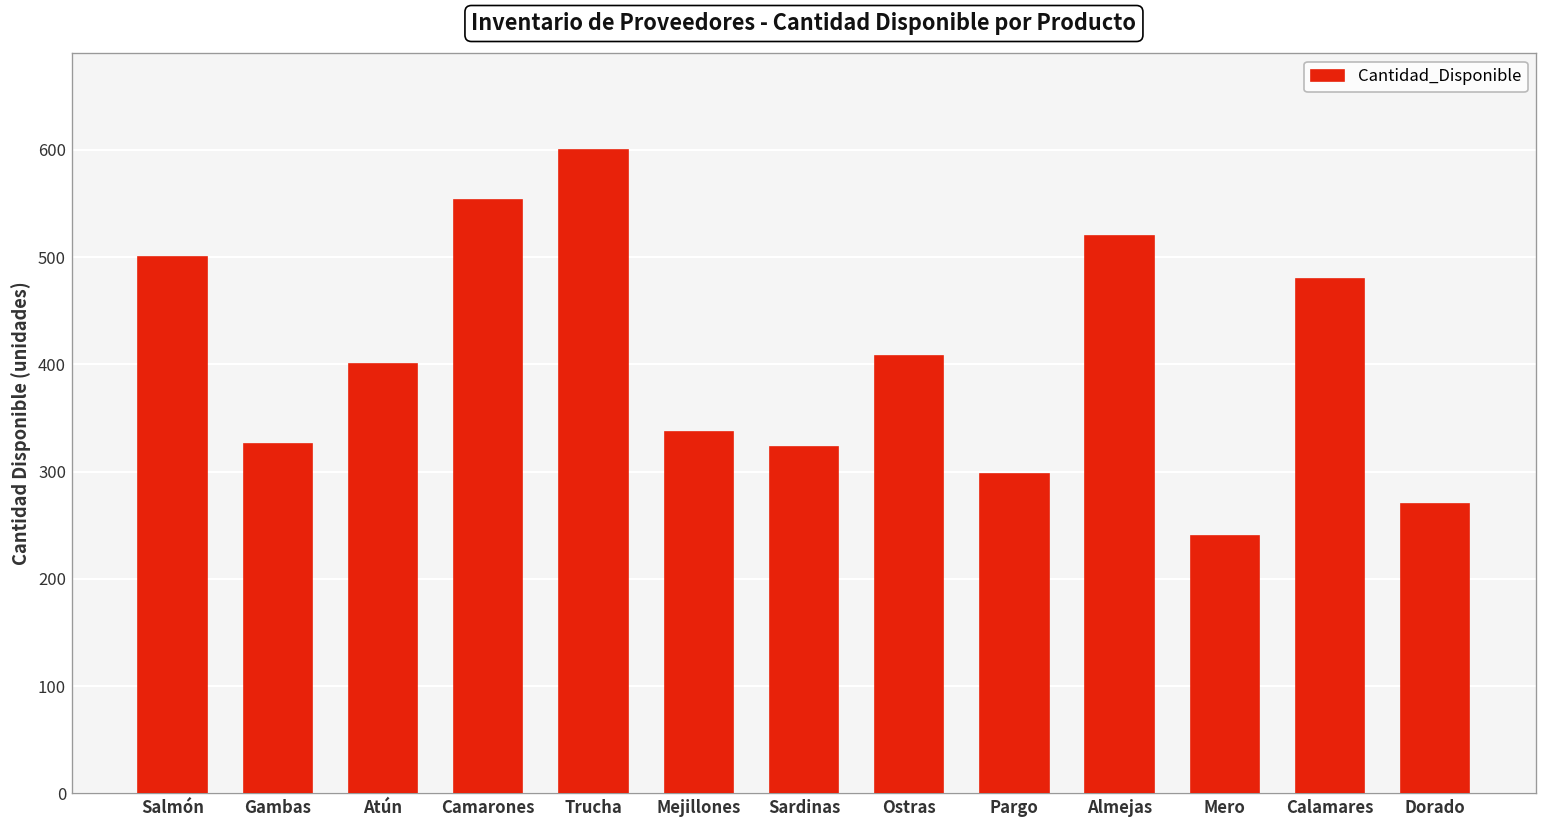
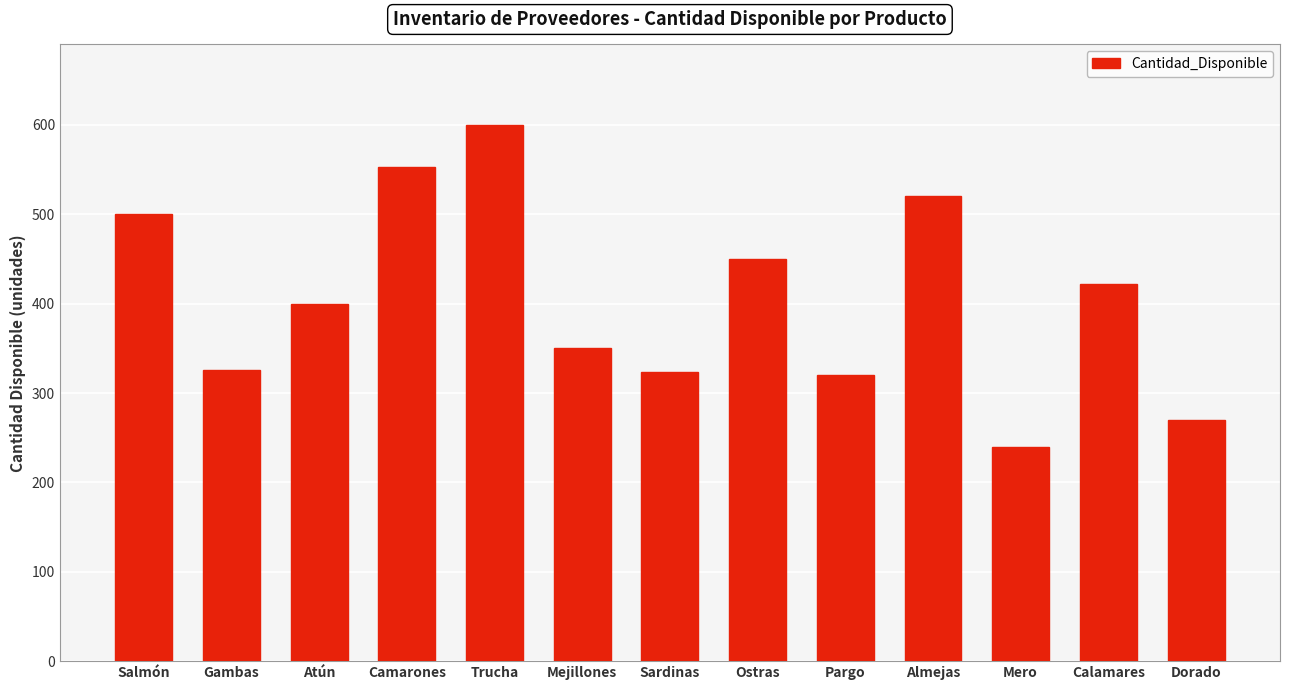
Mejillones: 340 -> 350
Ostras: 410 -> 450
Pargo: 300 -> 320
Calamares: 480 -> 420
